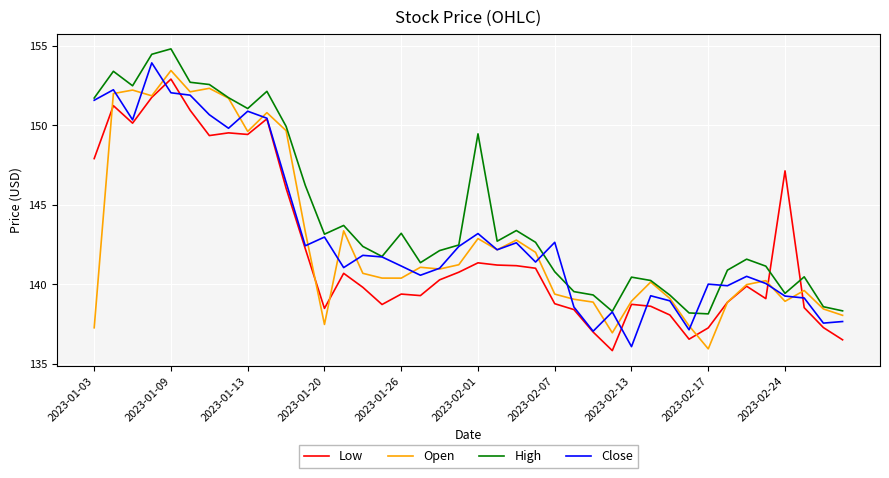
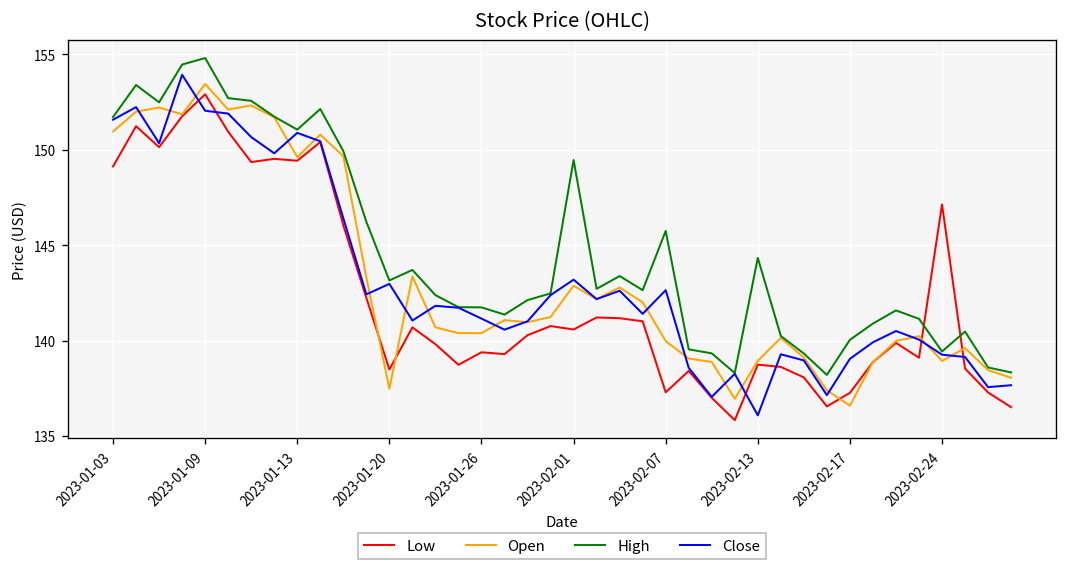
Low, 2023-01-03: 147.9 -> 149.1
Open, 2023-01-03: 137.3 -> 150.9
High, 2023-01-26: 143.2 -> 141.7
Low, 2023-02-01: 141.4 -> 140.6
Low, 2023-02-07: 138.8 -> 137.3
Open, 2023-02-07: 139.4 -> 140.0
High, 2023-02-07: 140.8 -> 145.7
High, 2023-02-13: 140.4 -> 144.3
Open, 2023-02-17: 135.9 -> 136.6
High, 2023-02-17: 138.1 -> 140.0
Close, 2023-02-17: 140.0 -> 139.0
